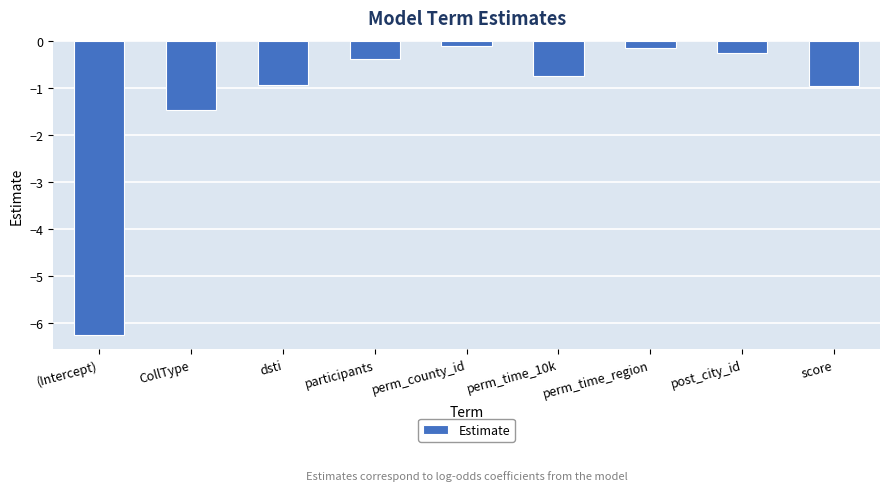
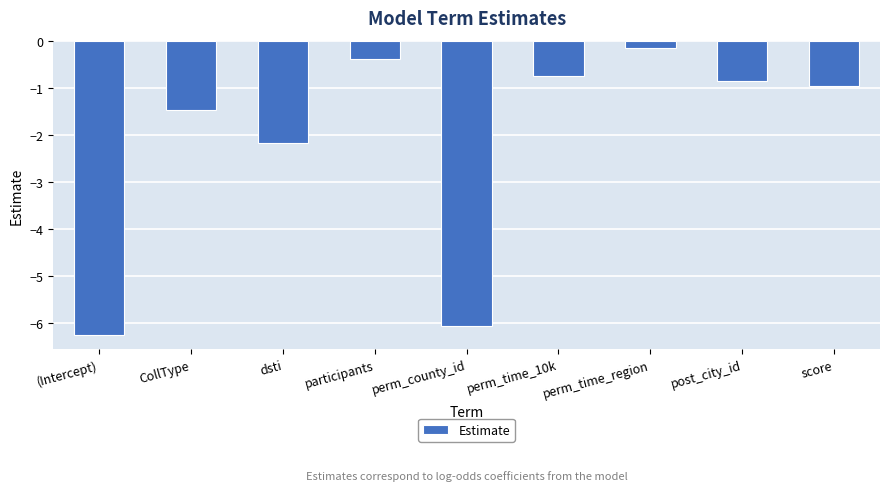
dsti: -0.9 -> -2.2
perm_county_id: -0.1 -> -6.1
post_city_id: -0.2 -> -0.8
